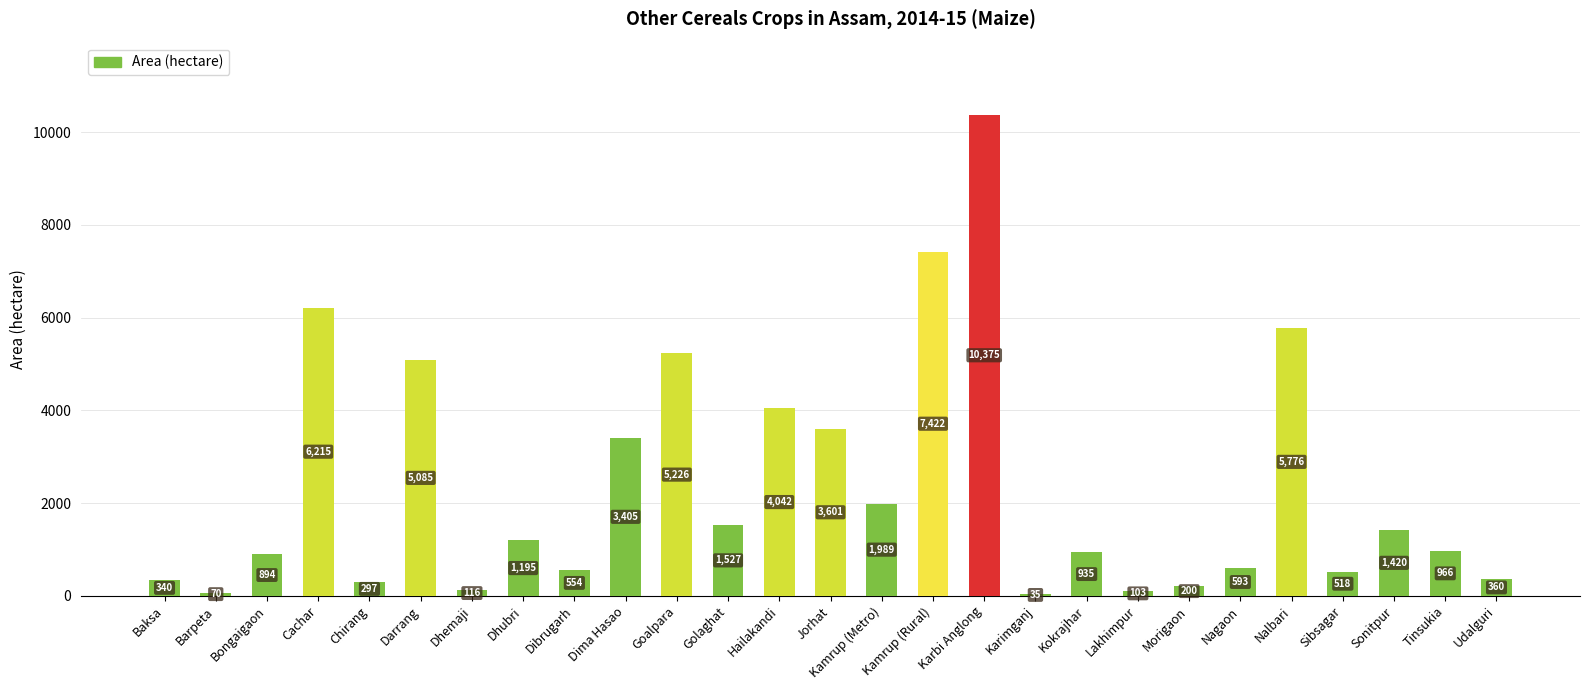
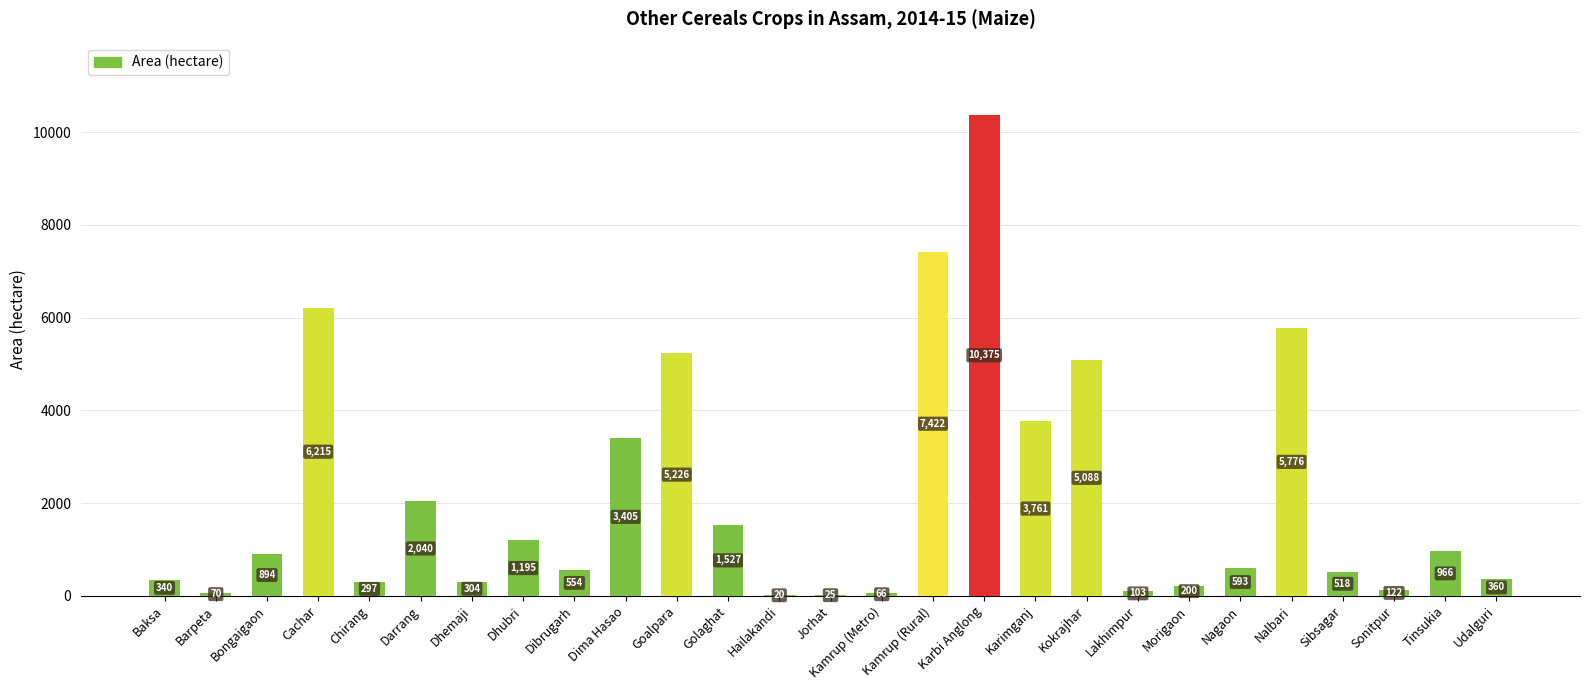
Darrang: 5,085 -> 2,040
Dhemaji: 116 -> 304
Hailakandi: 4,042 -> 20
Jorhat: 3,601 -> 25
Kamrup (Metro): 1,989 -> 66
Karimganj: 35 -> 3,761
Kokrajhar: 935 -> 5,088
Sonitpur: 1,420 -> 122
